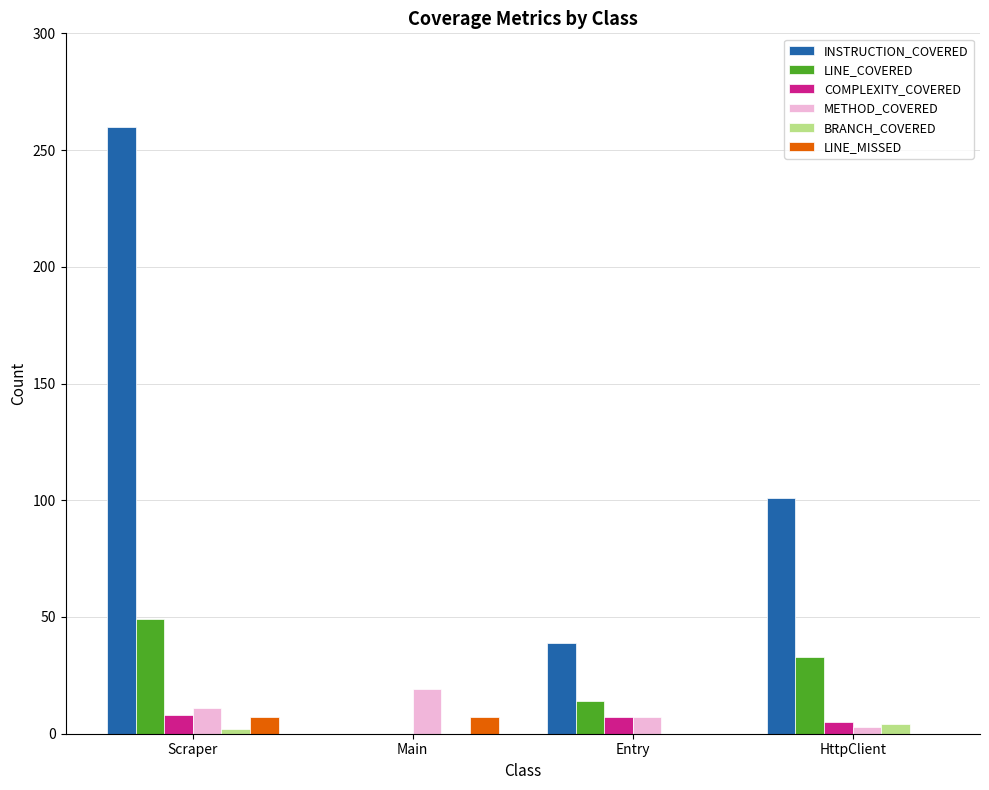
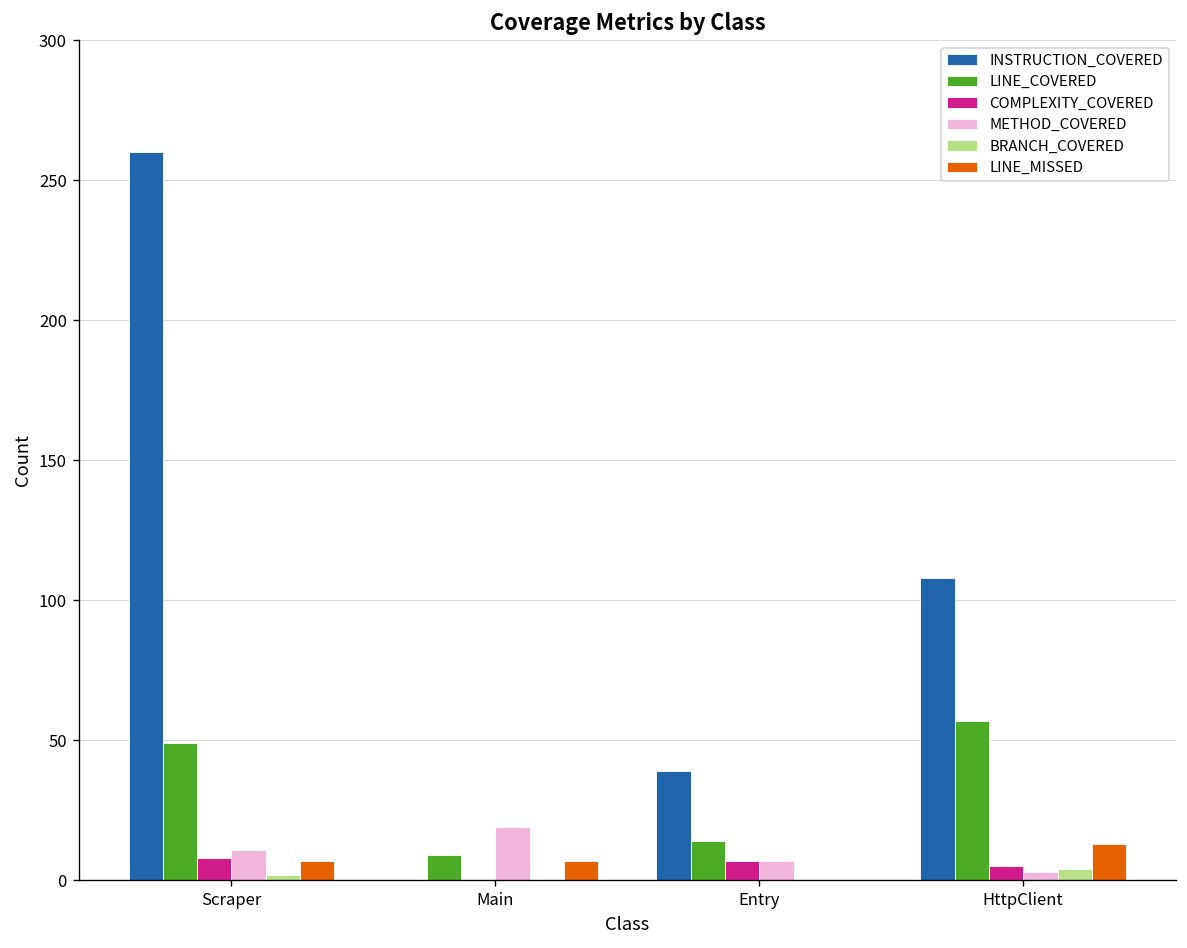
LINE_COVERED, Main: 0 -> 9
INSTRUCTION_COVERED, HttpClient: 101 -> 108
LINE_COVERED, HttpClient: 33 -> 57
LINE_MISSED, HttpClient: 0 -> 13
